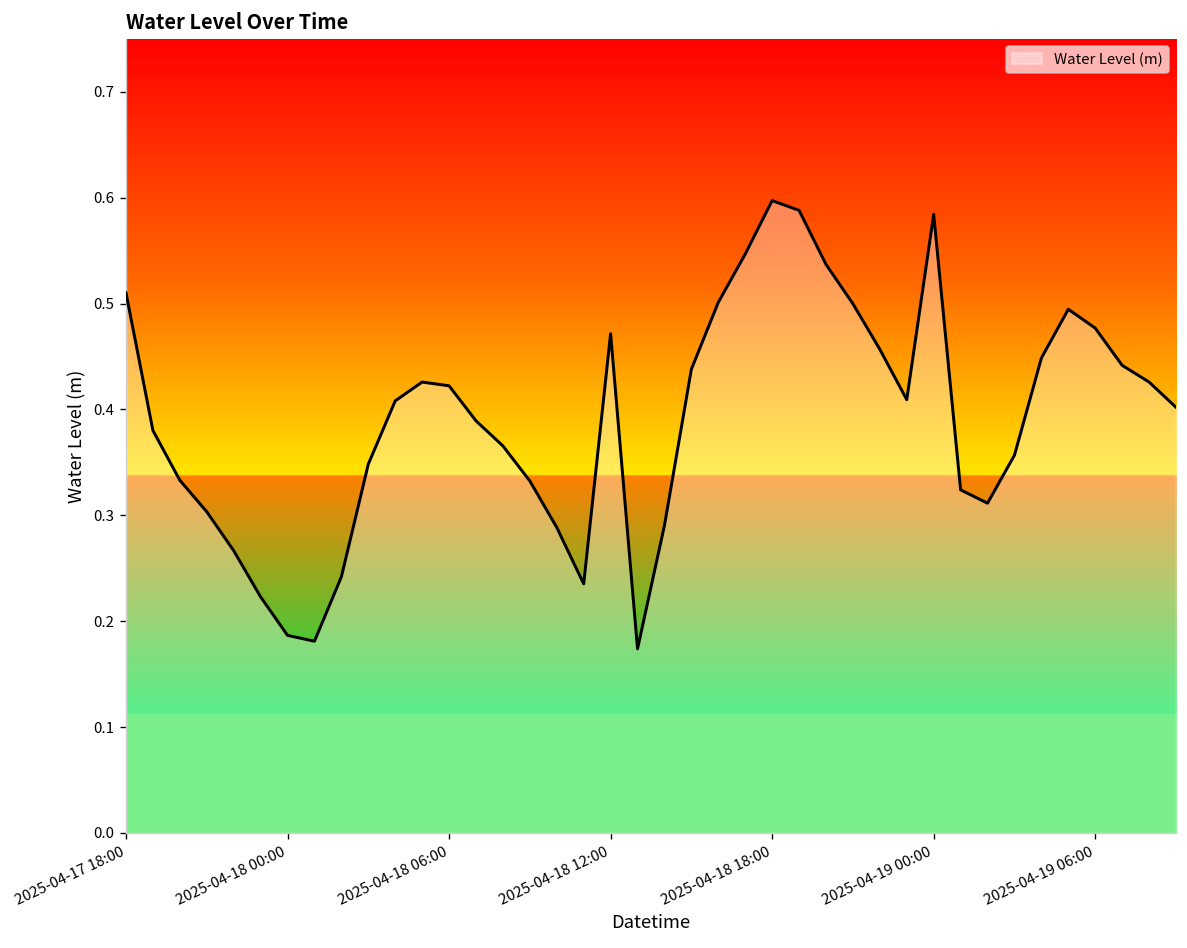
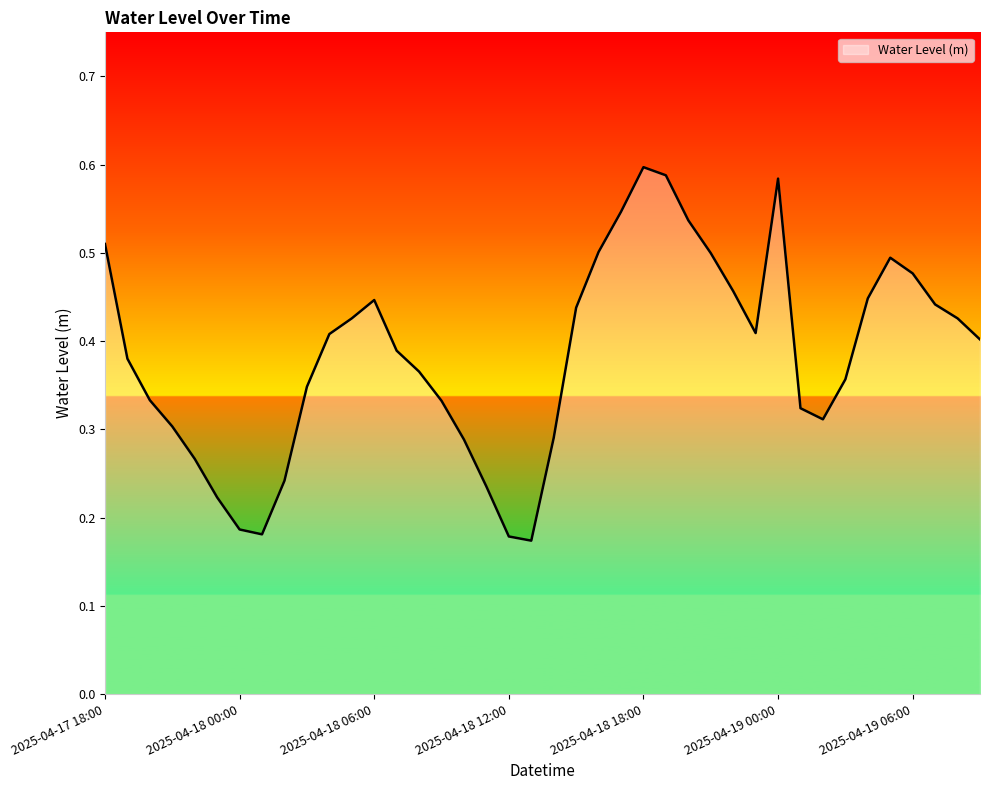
2025-04-18 06:00: 0.42 -> 0.45
2025-04-18 12:00: 0.47 -> 0.18
